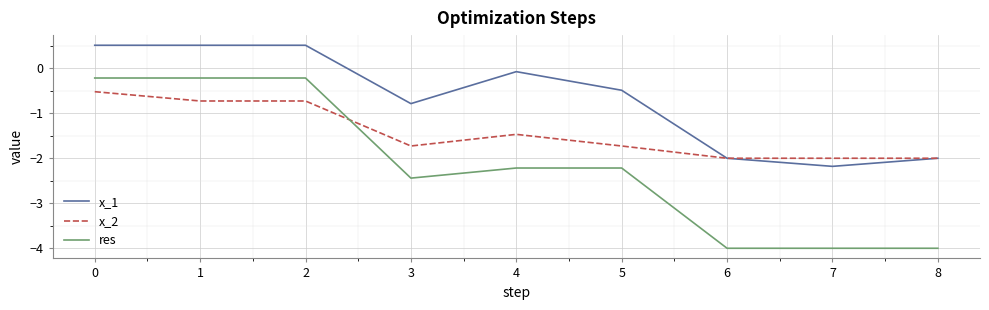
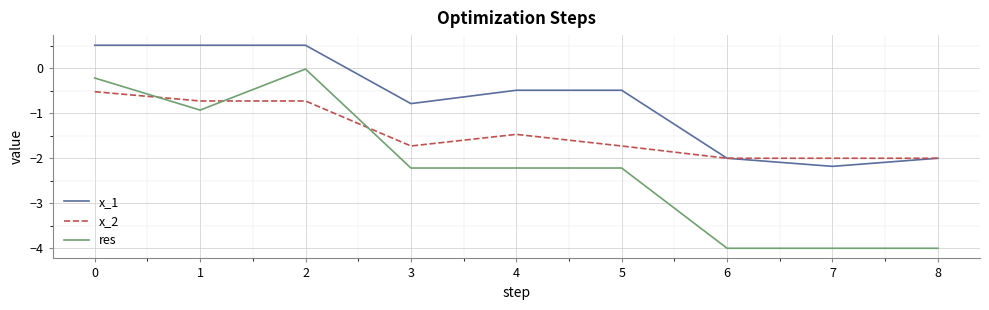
res, 1: -0.2 -> -0.9
res, 2: -0.2 -> 0.0
res, 3: -2.4 -> -2.2
x_1, 4: -0.1 -> -0.5
